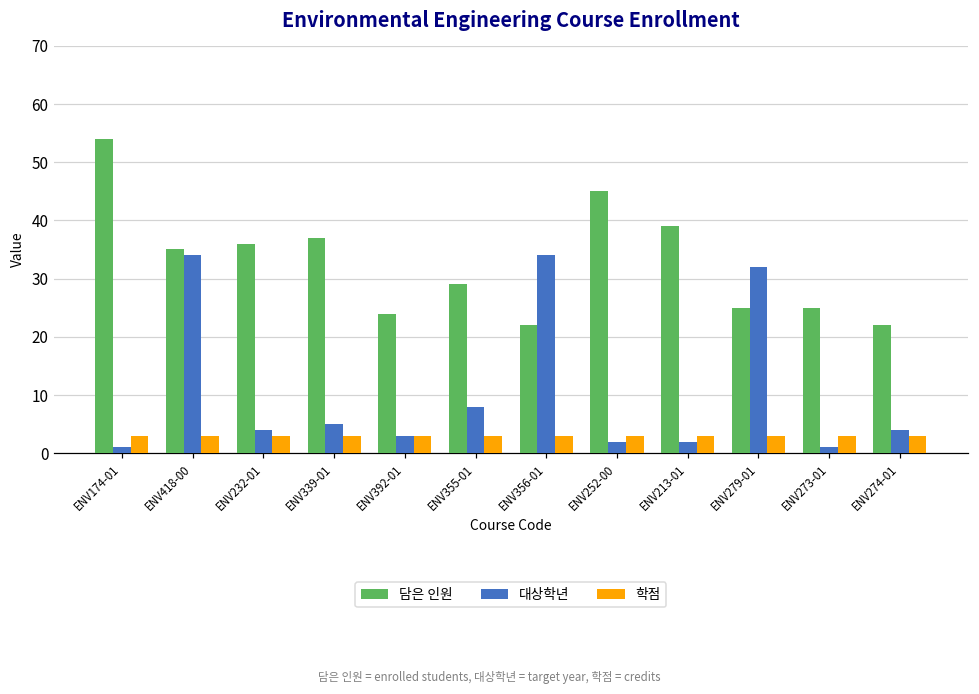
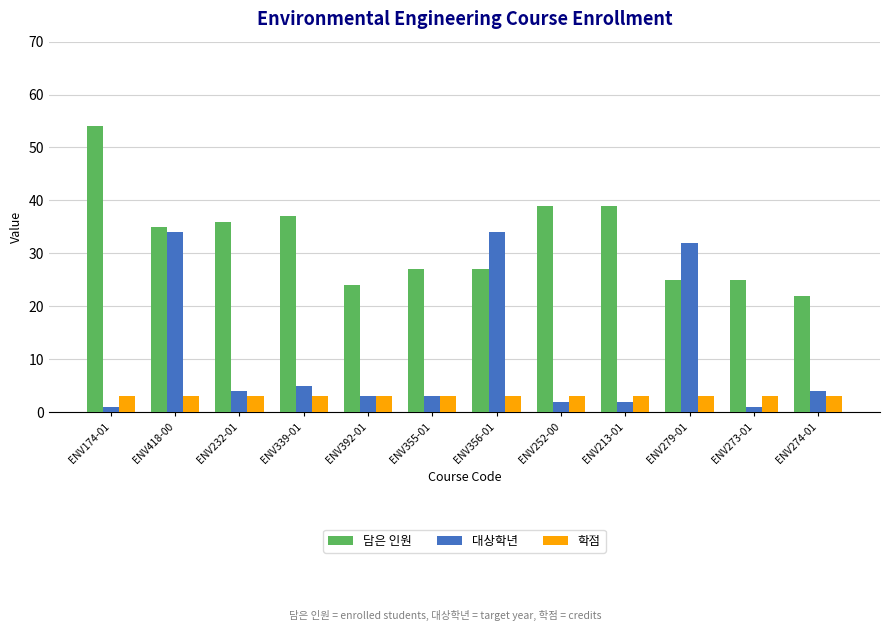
담은 인원, ENV355-01: 29 -> 27
대상학년, ENV355-01: 8 -> 3
담은 인원, ENV356-01: 22 -> 27
담은 인원, ENV252-00: 45 -> 39
